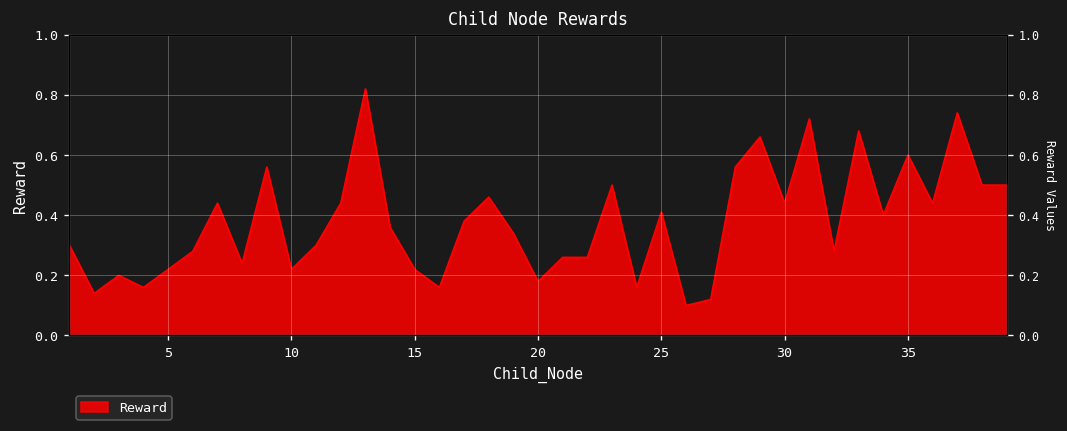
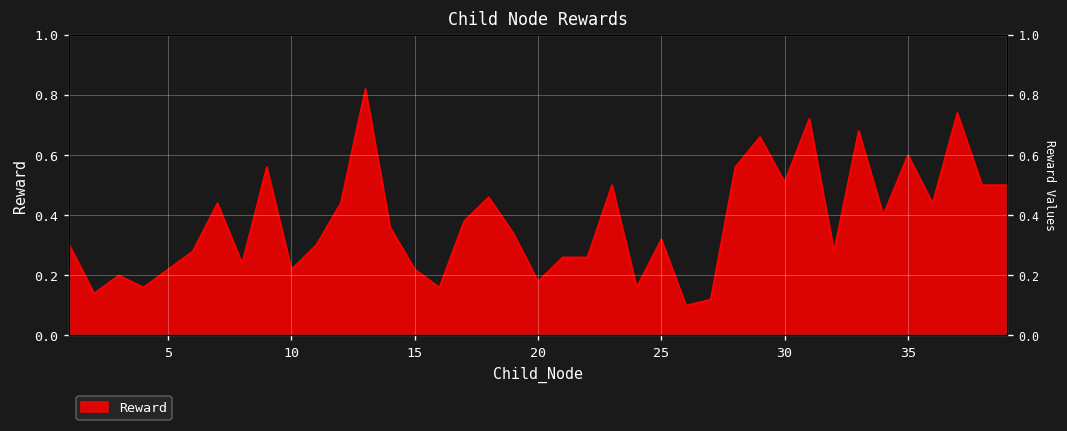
25: 0.41 -> 0.32
30: 0.44 -> 0.51
